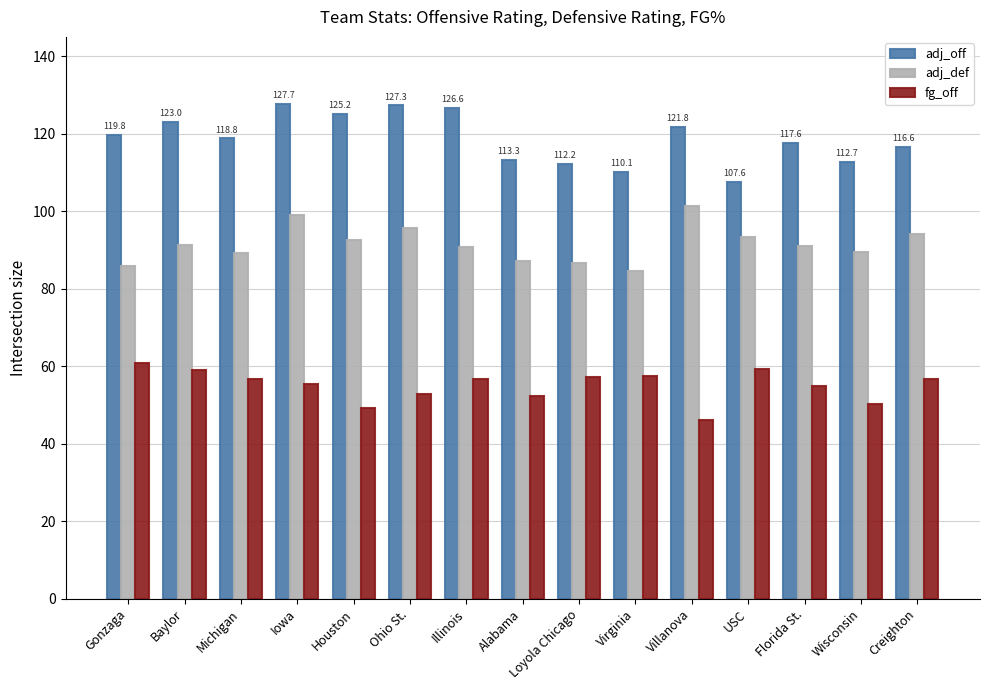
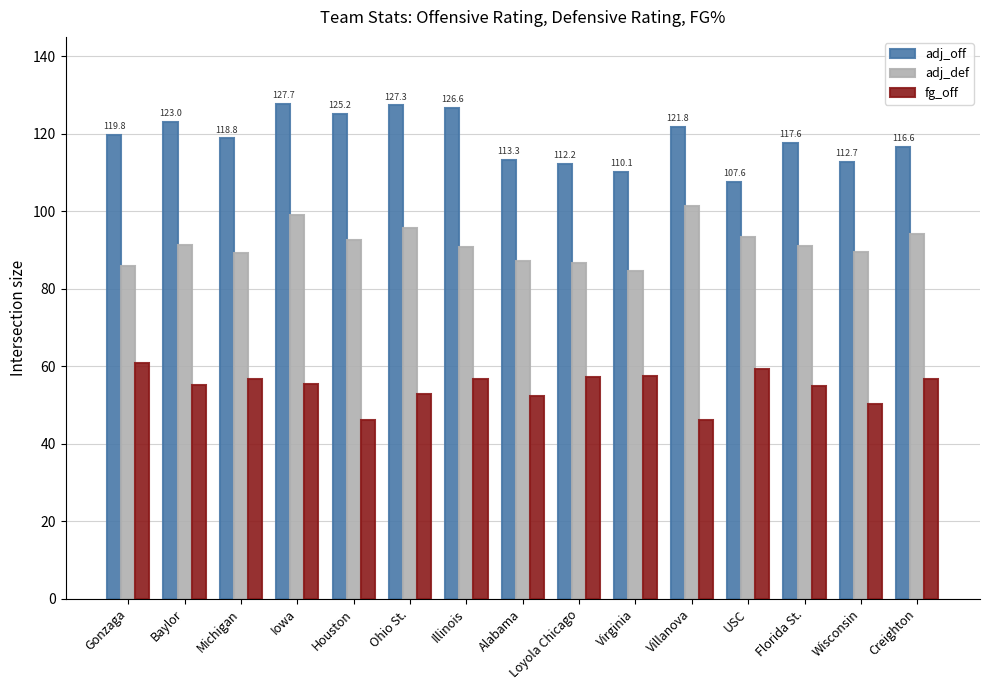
fg_off, Baylor: 59 -> 55
fg_off, Houston: 49 -> 46
